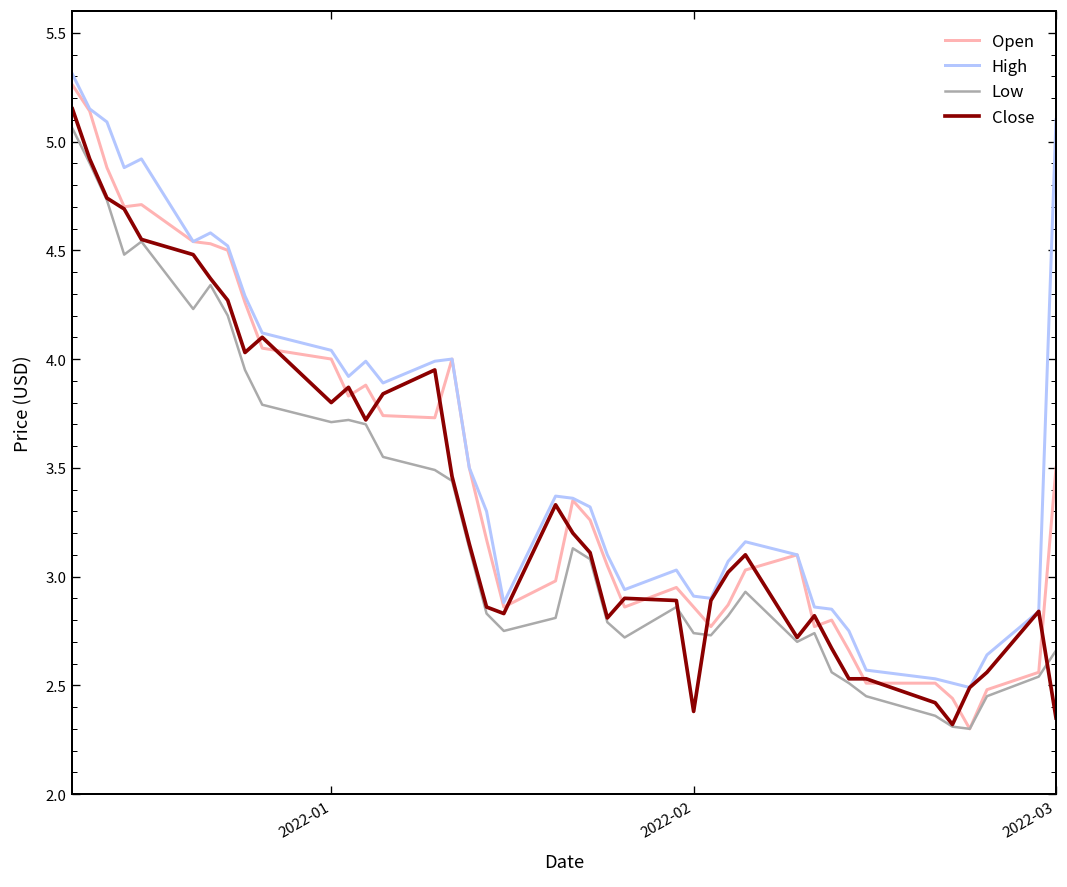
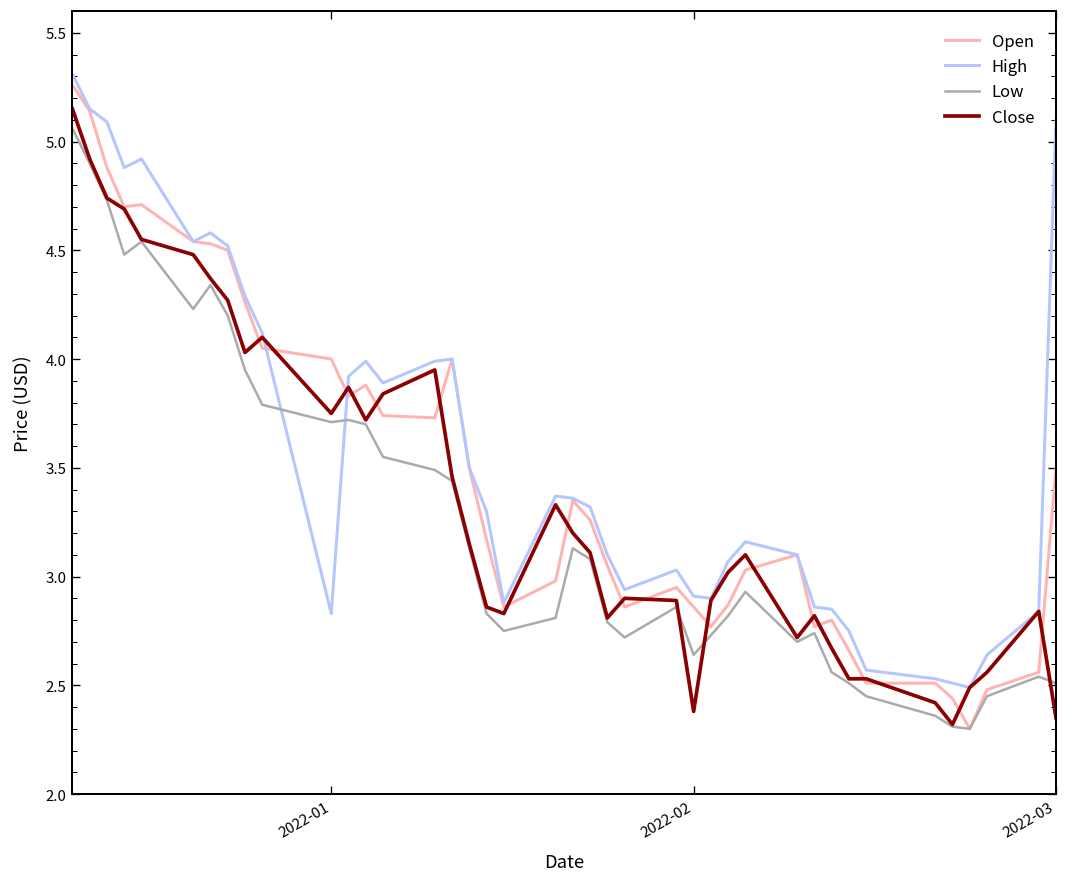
High, 2022-01: 4.04 -> 2.83
Close, 2022-01: 3.80 -> 3.75
Low, 2022-02: 2.74 -> 2.64
Low, 2022-03: 2.66 -> 2.51
